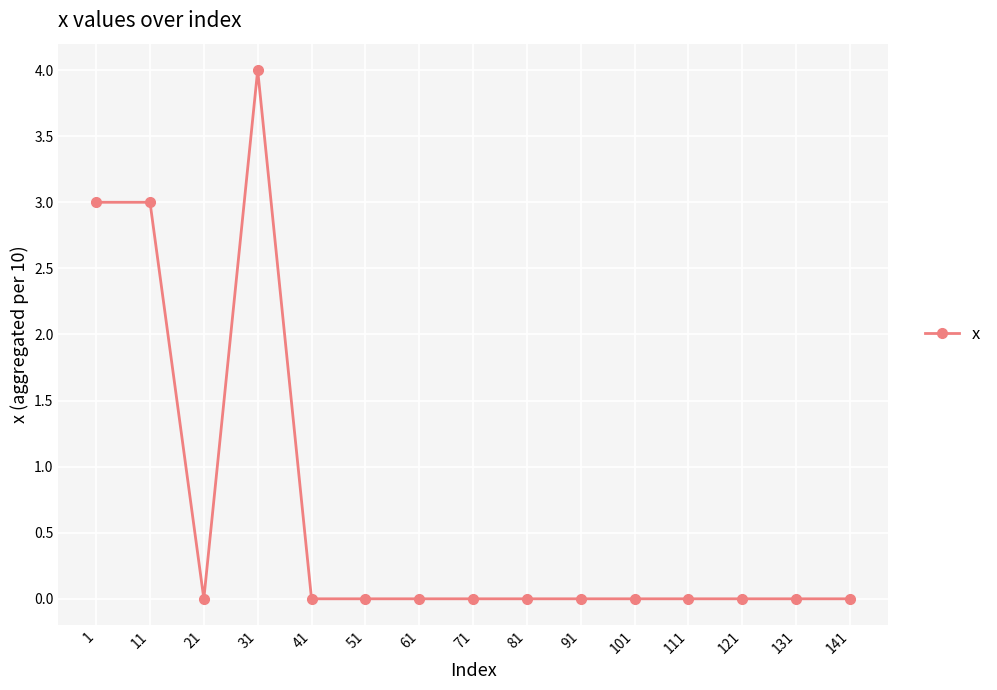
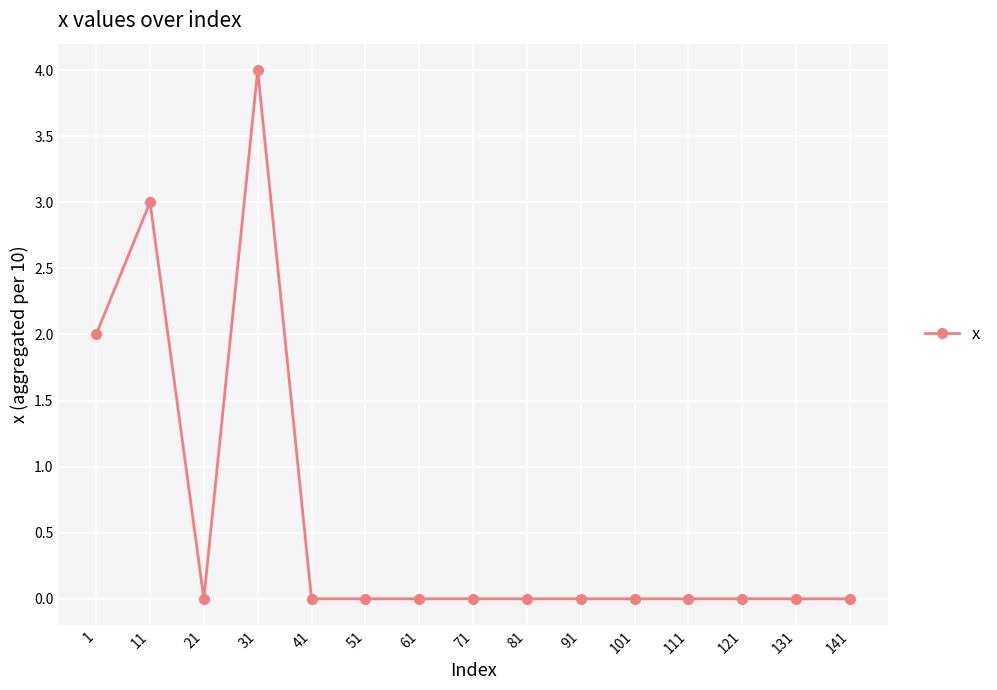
1: 3 -> 2
